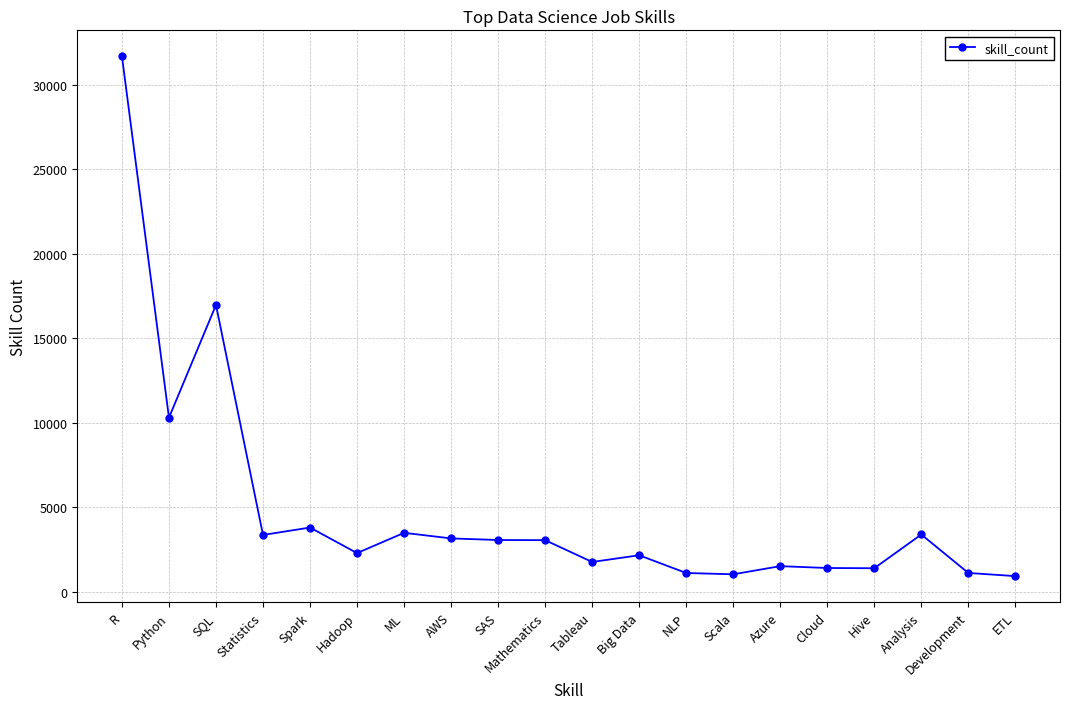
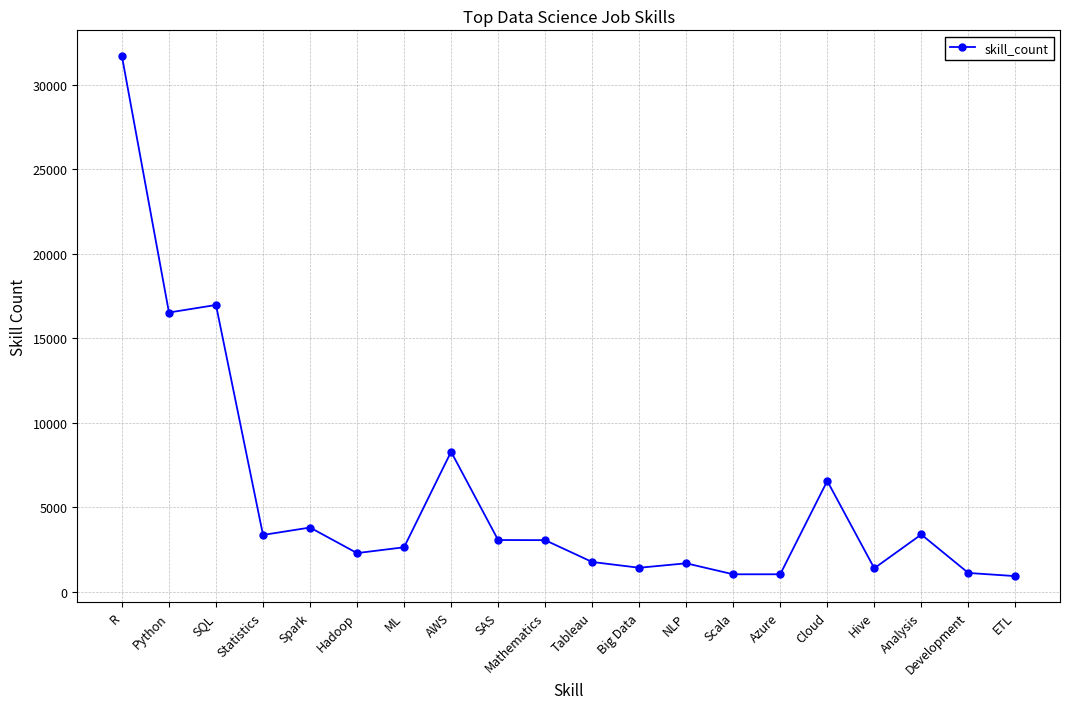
Python: 10300 -> 16500
ML: 3500 -> 2600
AWS: 3200 -> 8300
Big Data: 2200 -> 1400
NLP: 1100 -> 1700
Azure: 1500 -> 1000
Cloud: 1400 -> 6600
